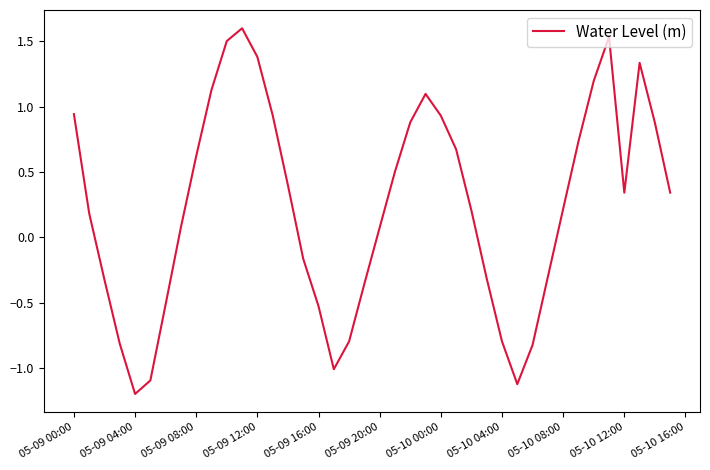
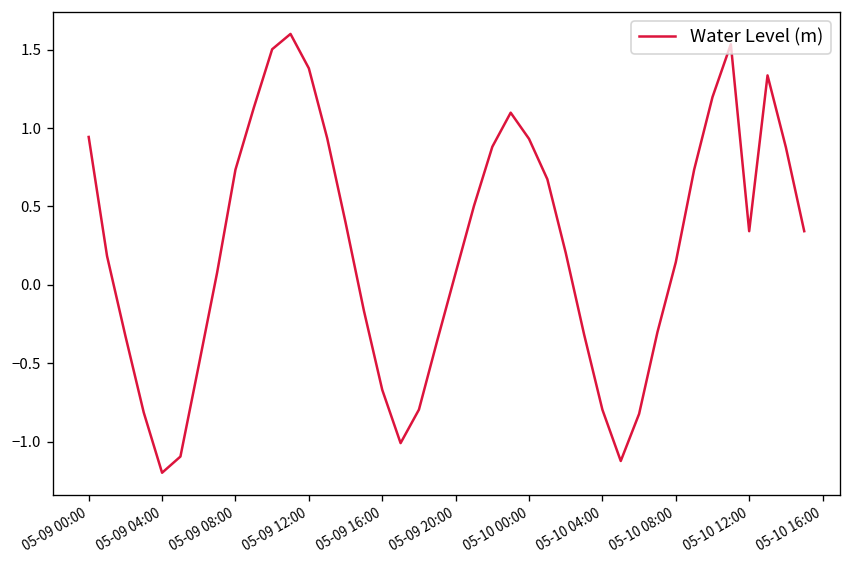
05-09 08:00: 0.62 -> 0.73
05-09 16:00: -0.53 -> -0.67
05-10 08:00: 0.22 -> 0.14
